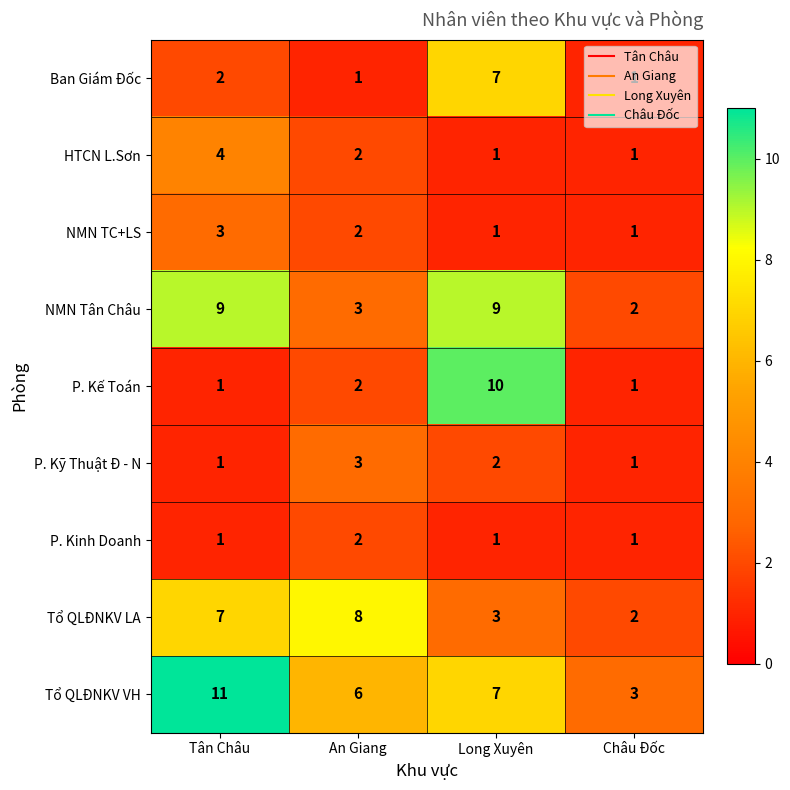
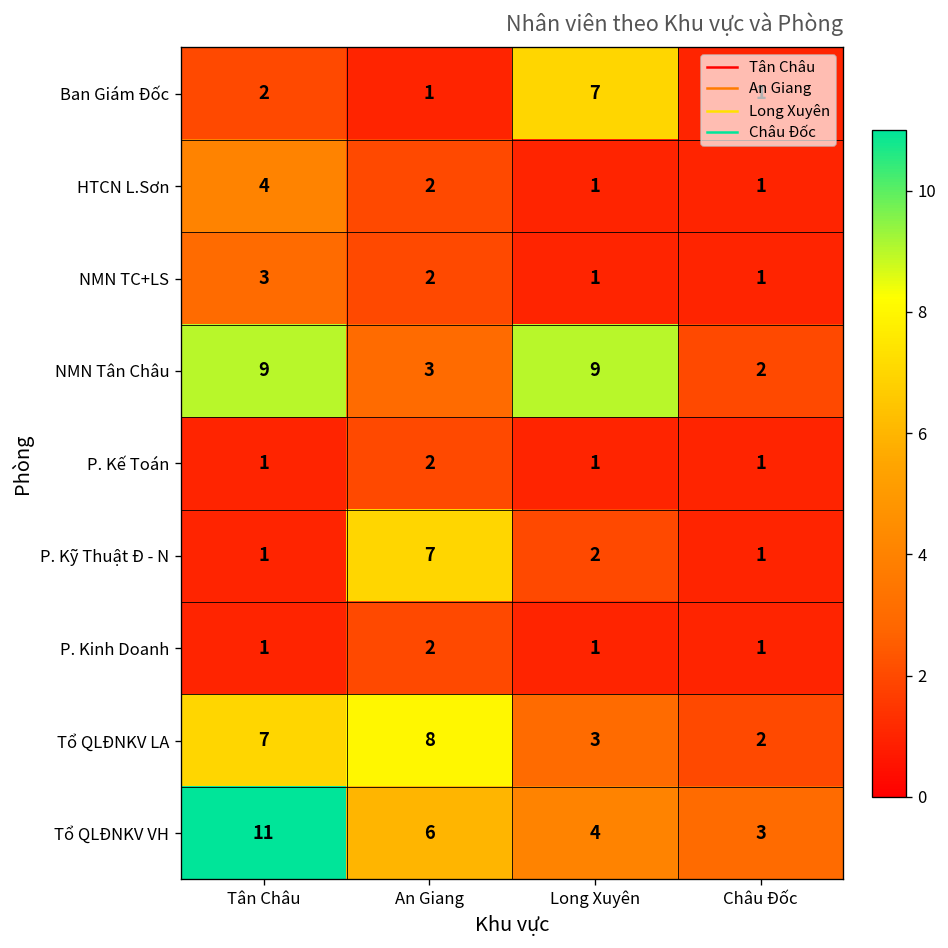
P. Kế Toán, Long Xuyên: 10 -> 1
P. Kỹ Thuật Đ - N, An Giang: 3 -> 7
Tổ QLĐNKV VH, Long Xuyên: 7 -> 4
